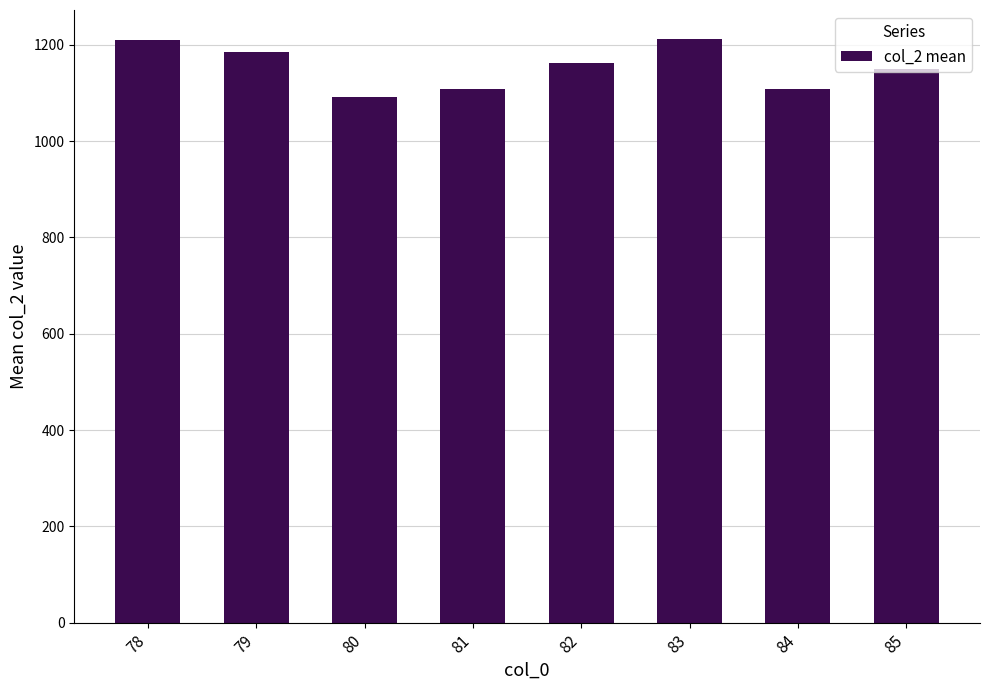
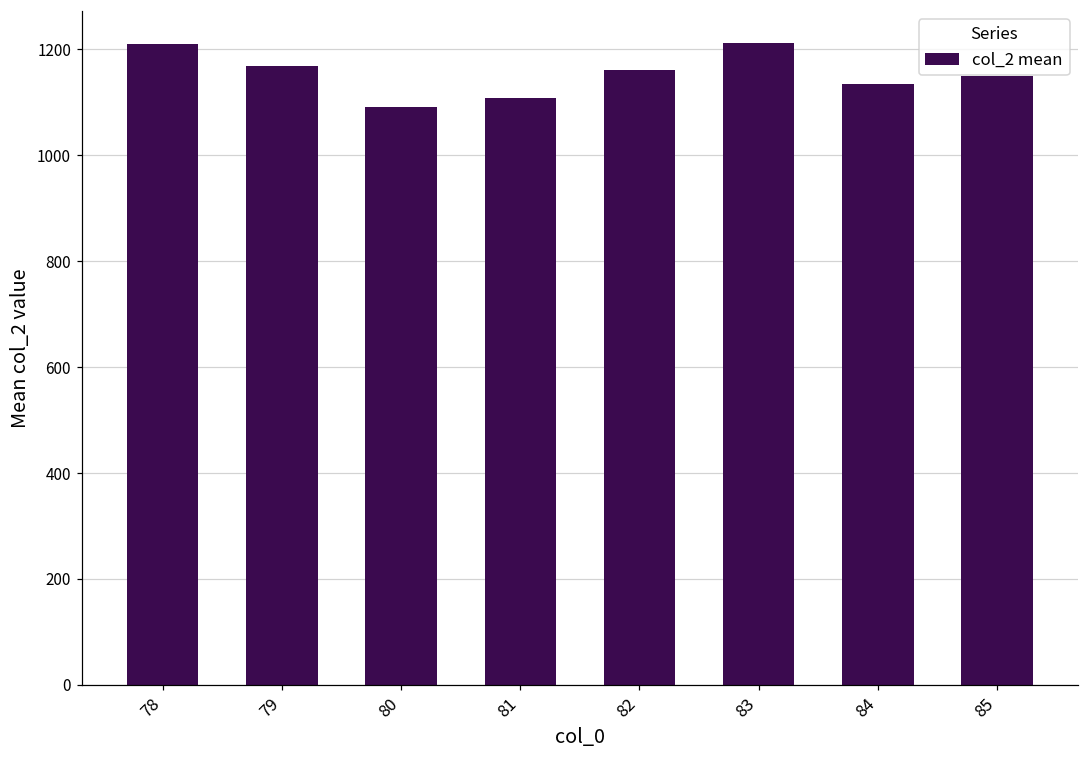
79: 1190 -> 1170
84: 1110 -> 1130
